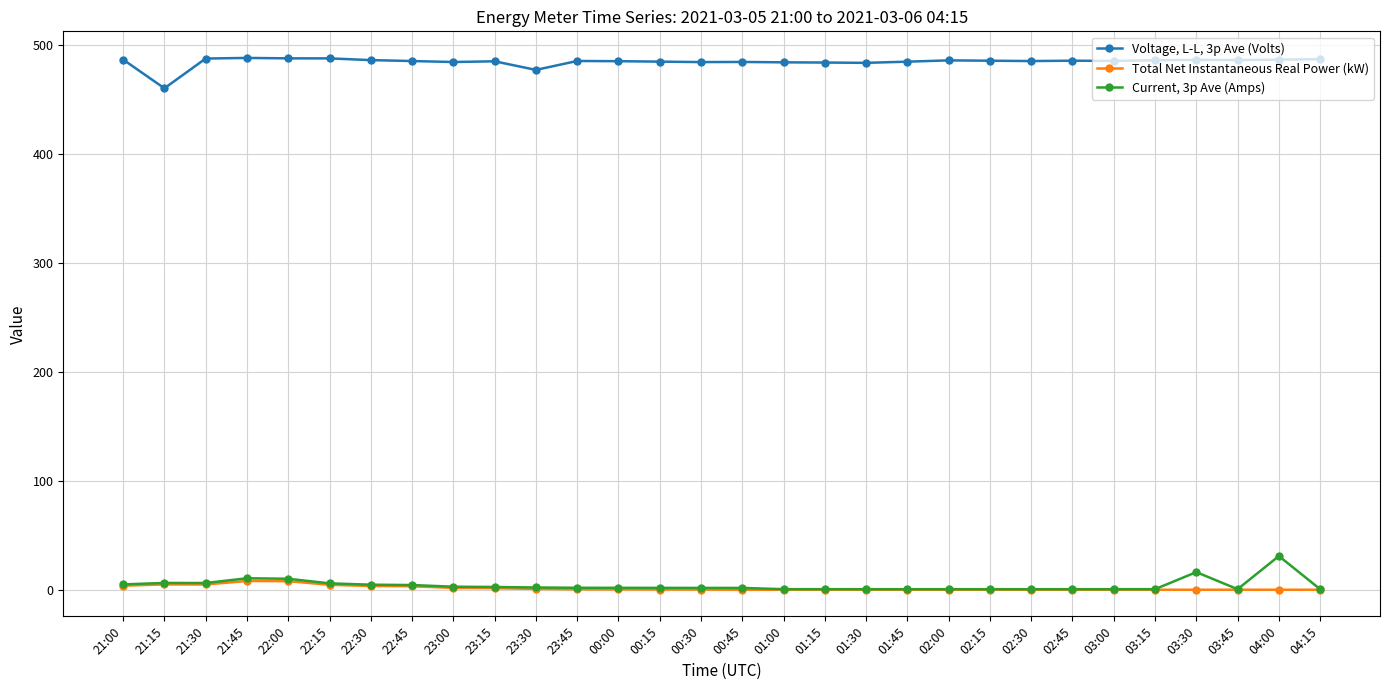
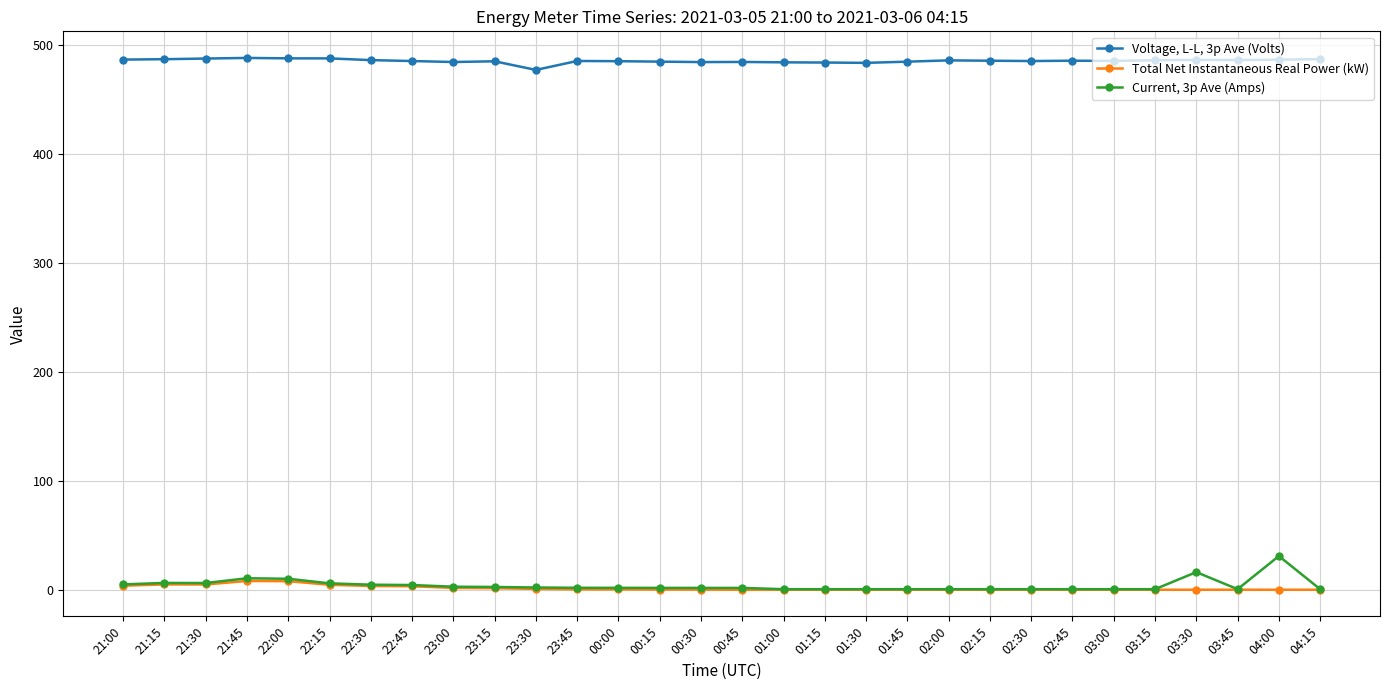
Voltage, L-L, 3p Ave (Volts), 21:15: 460 -> 487
